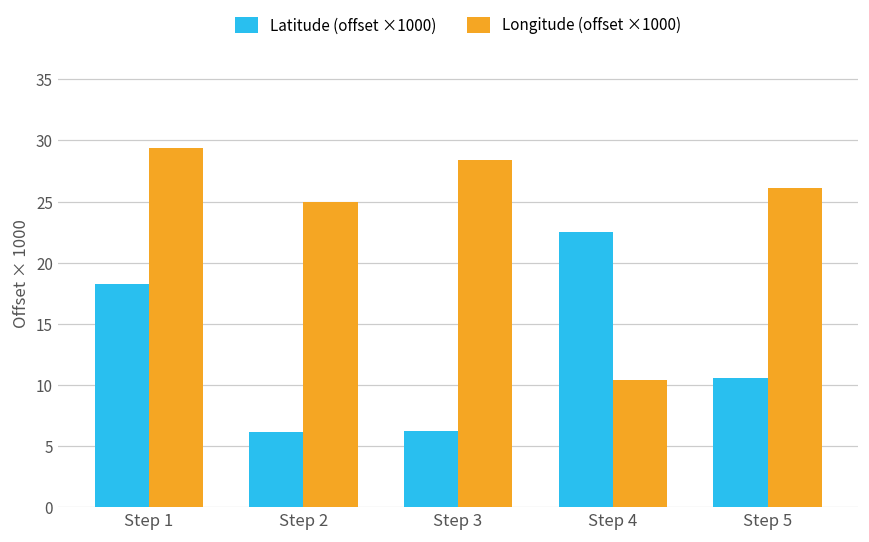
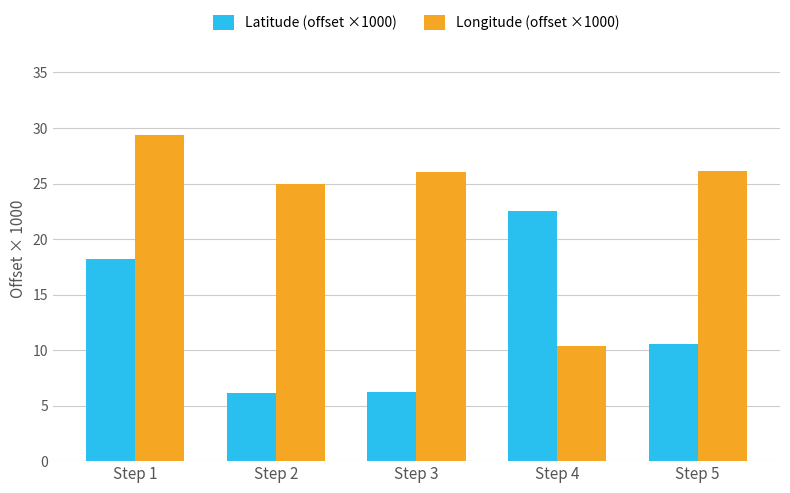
Longitude (offset ×1000), Step 3: 28.4 -> 26.0
